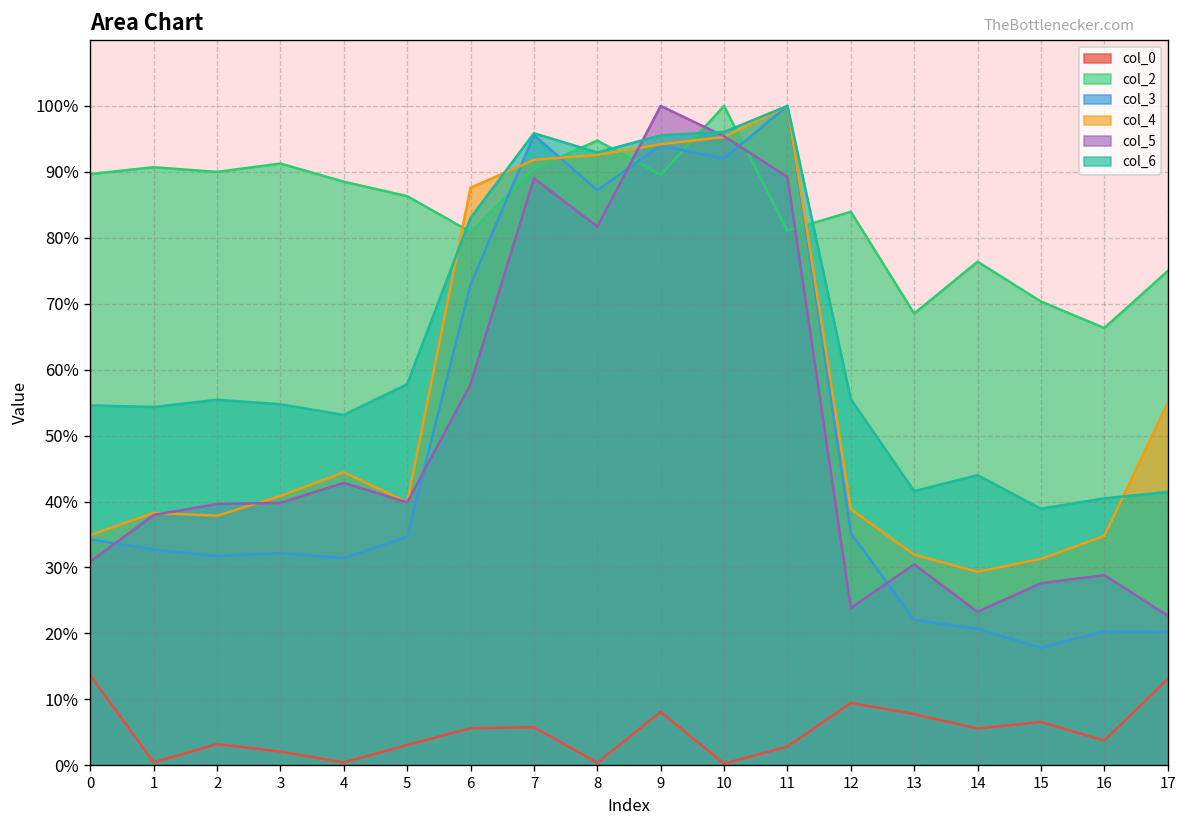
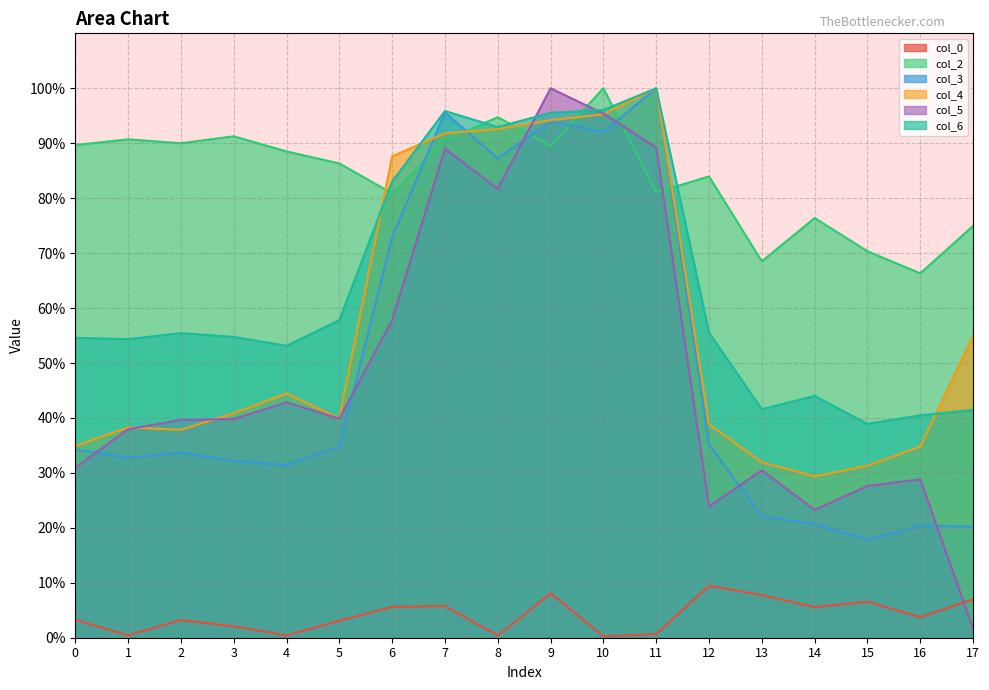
col_0, 0: 14% -> 3%
col_3, 2: 32% -> 34%
col_0, 11: 3% -> 1%
col_0, 17: 13% -> 7%
col_5, 17: 23% -> 2%
